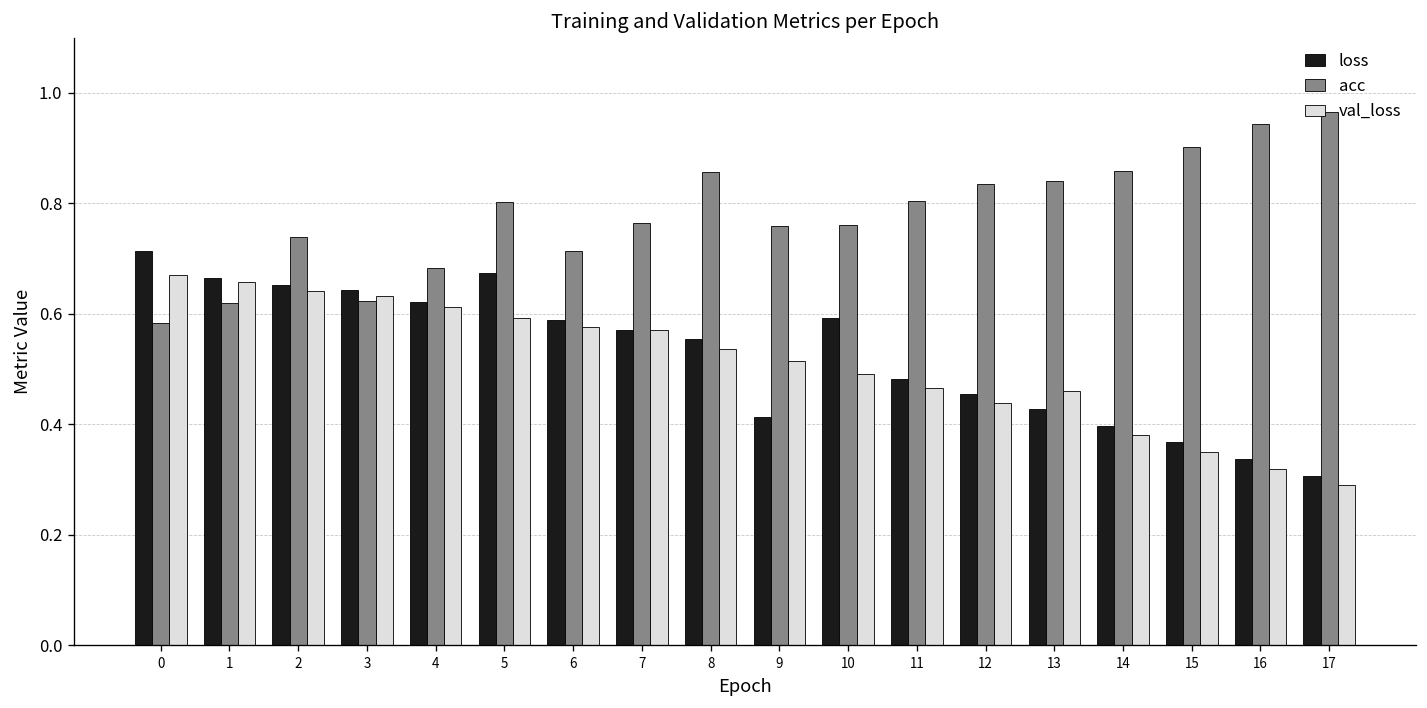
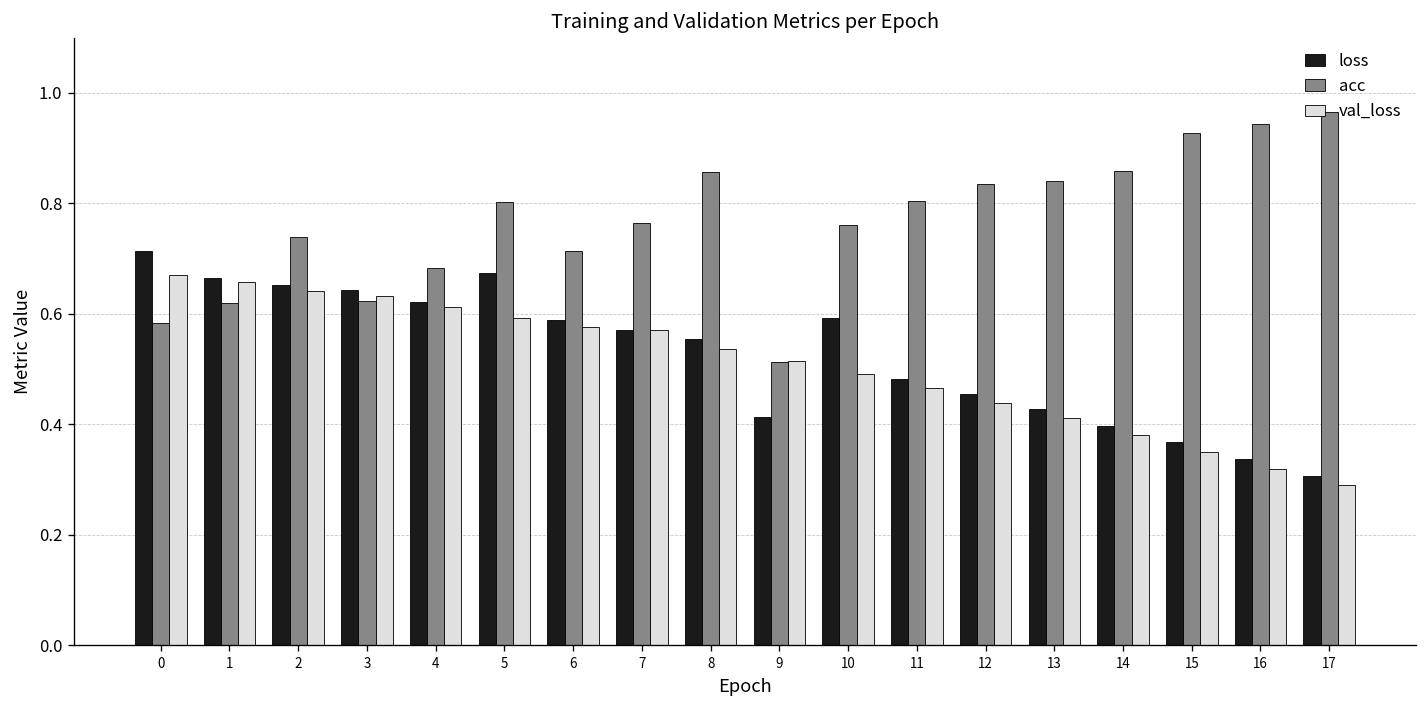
acc, 9: 0.76 -> 0.51
val_loss, 13: 0.46 -> 0.41
acc, 15: 0.90 -> 0.93
